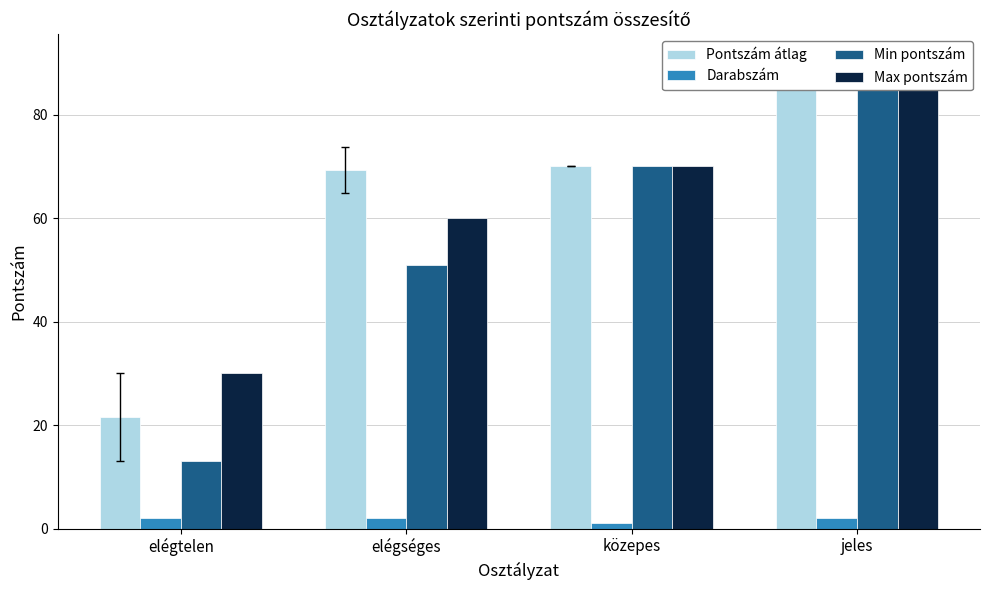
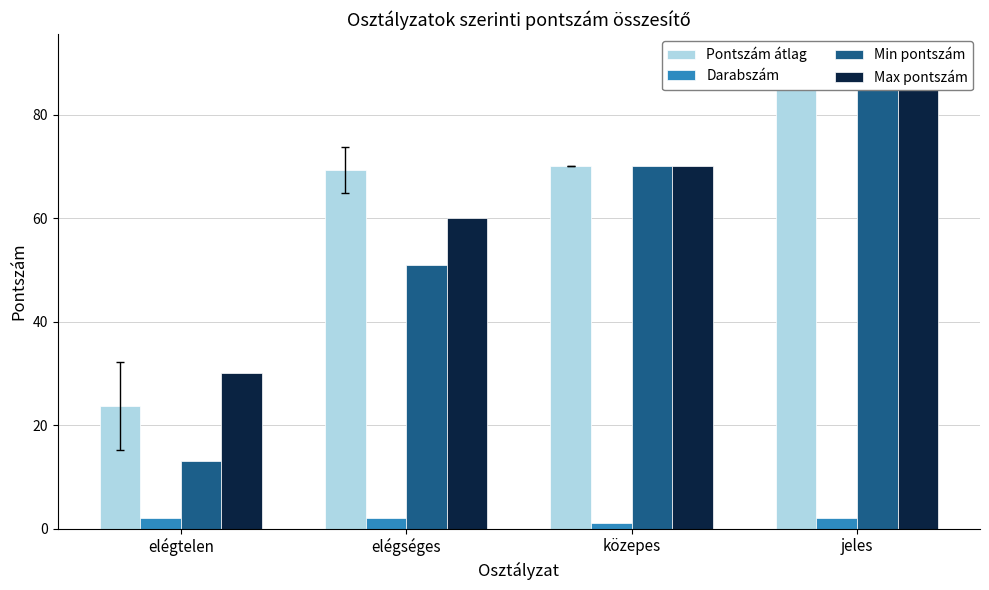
Pontszám átlag, elégtelen: 22 -> 24
